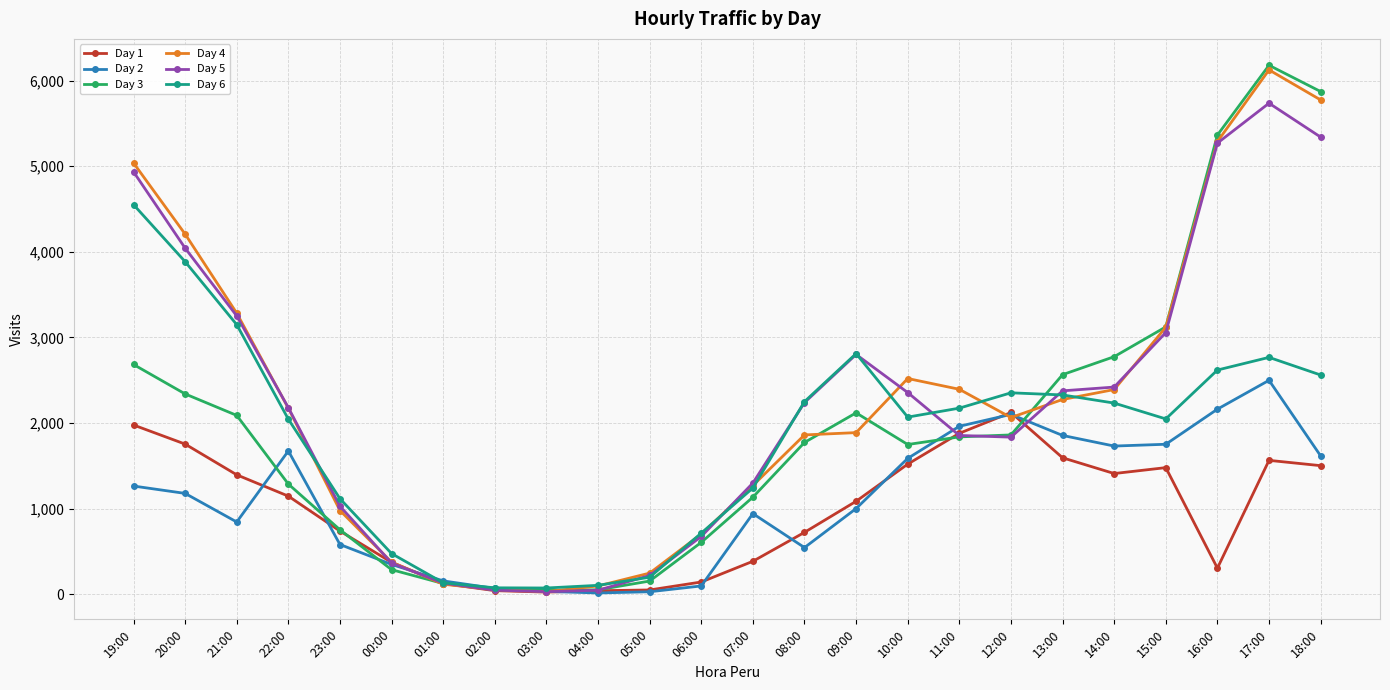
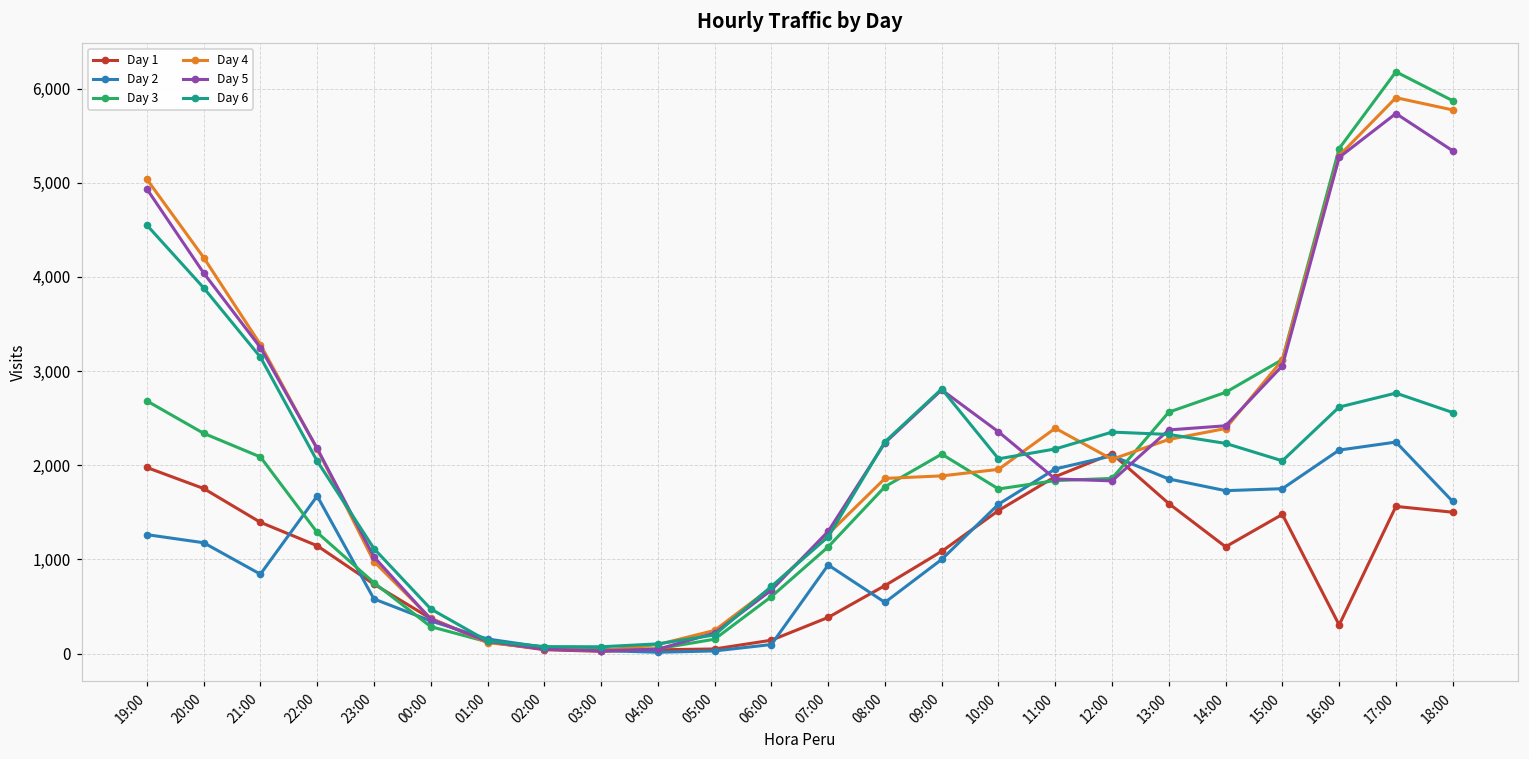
Day 4, 10:00: 2,500 -> 2,000
Day 1, 14:00: 1,400 -> 1,100
Day 2, 17:00: 2,500 -> 2,200
Day 4, 17:00: 6,100 -> 5,900
